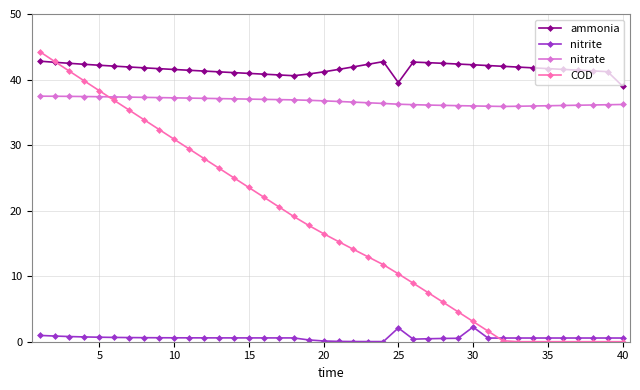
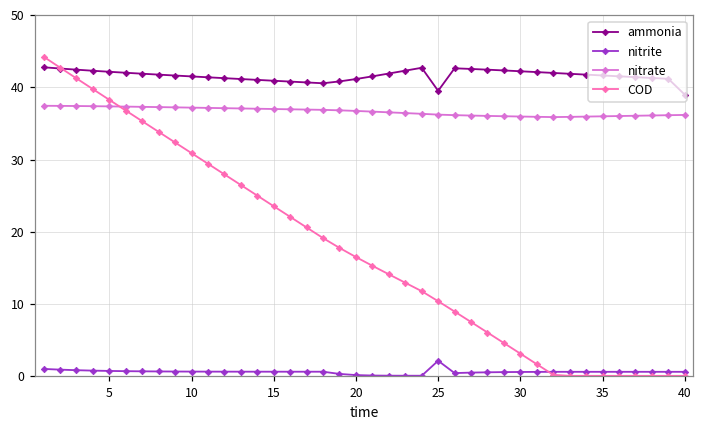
nitrite, 30: 2 -> 1
